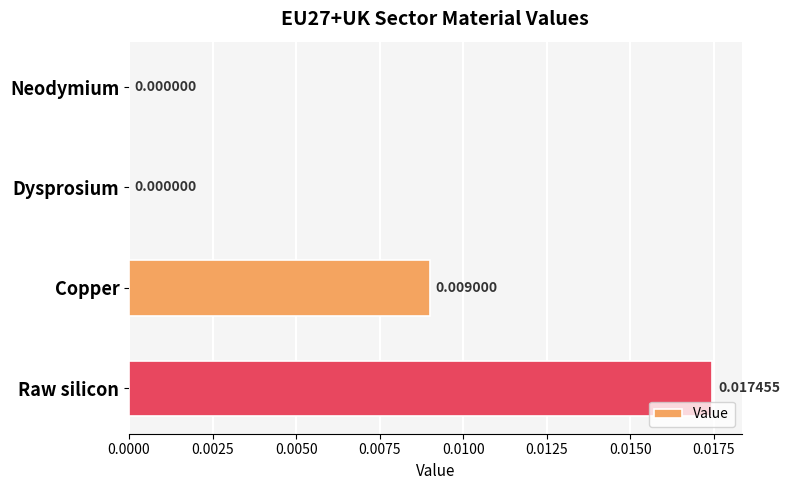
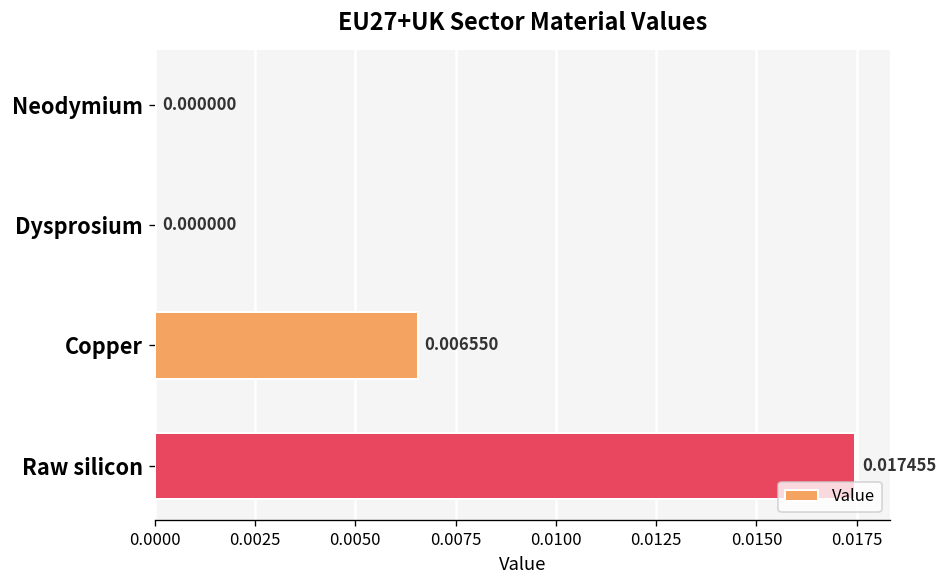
Copper: 0.009000 -> 0.006550
